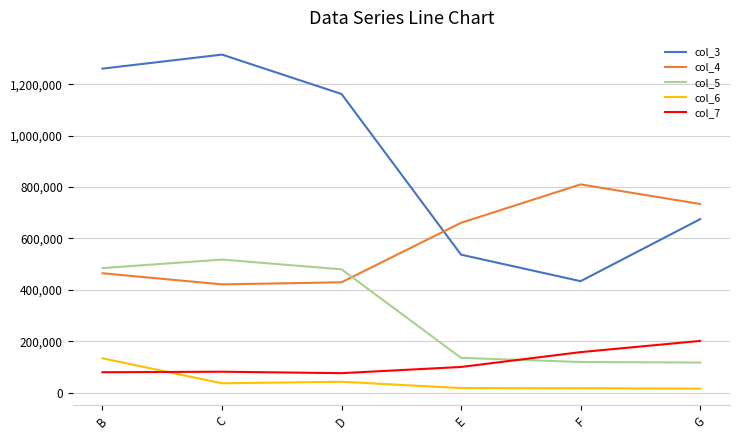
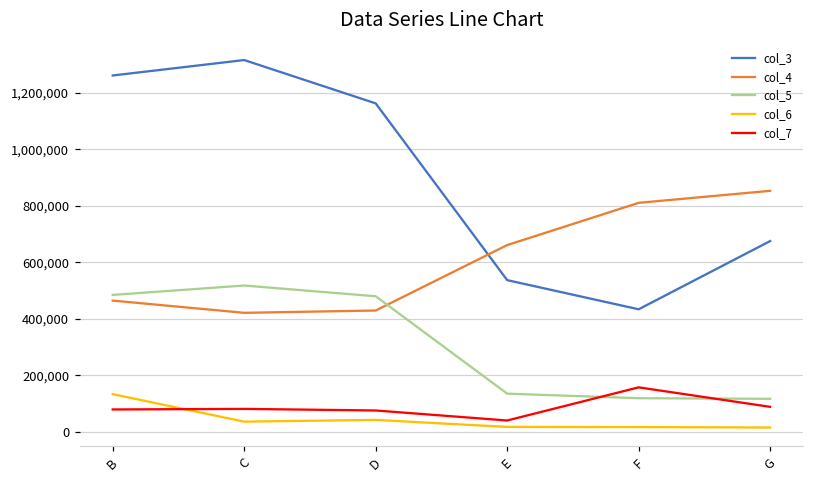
col_7, E: 100,000 -> 40,000
col_4, G: 730,000 -> 850,000
col_7, G: 200,000 -> 90,000
